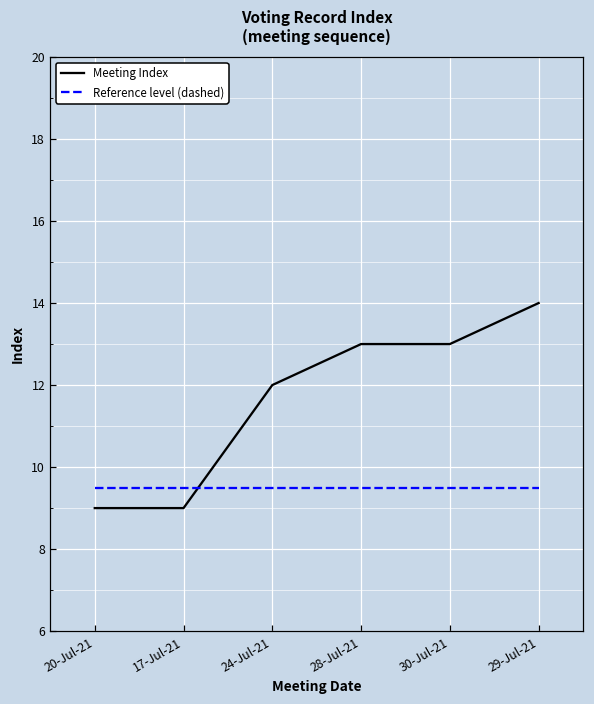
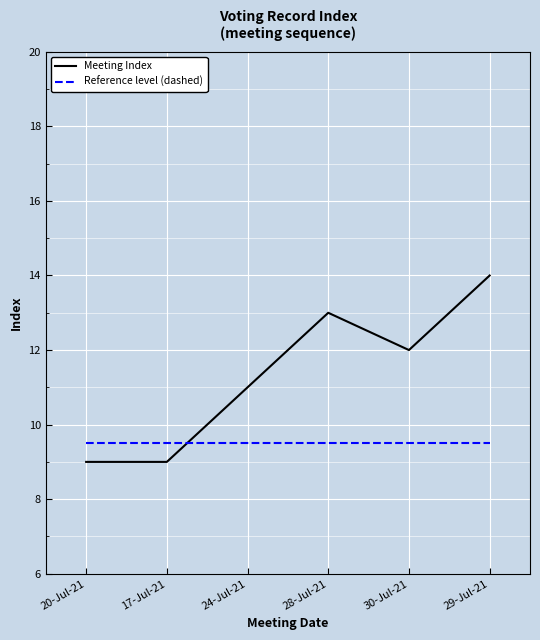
Meeting Index, 24-Jul-21: 12 -> 11
Meeting Index, 30-Jul-21: 13 -> 12
